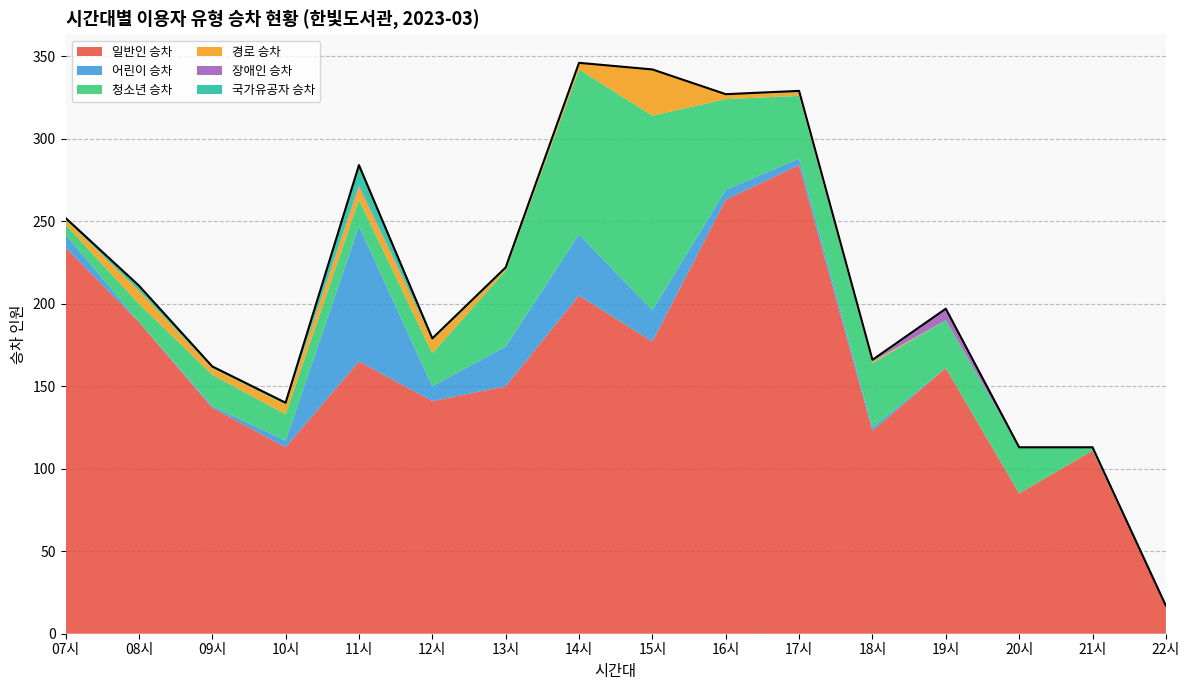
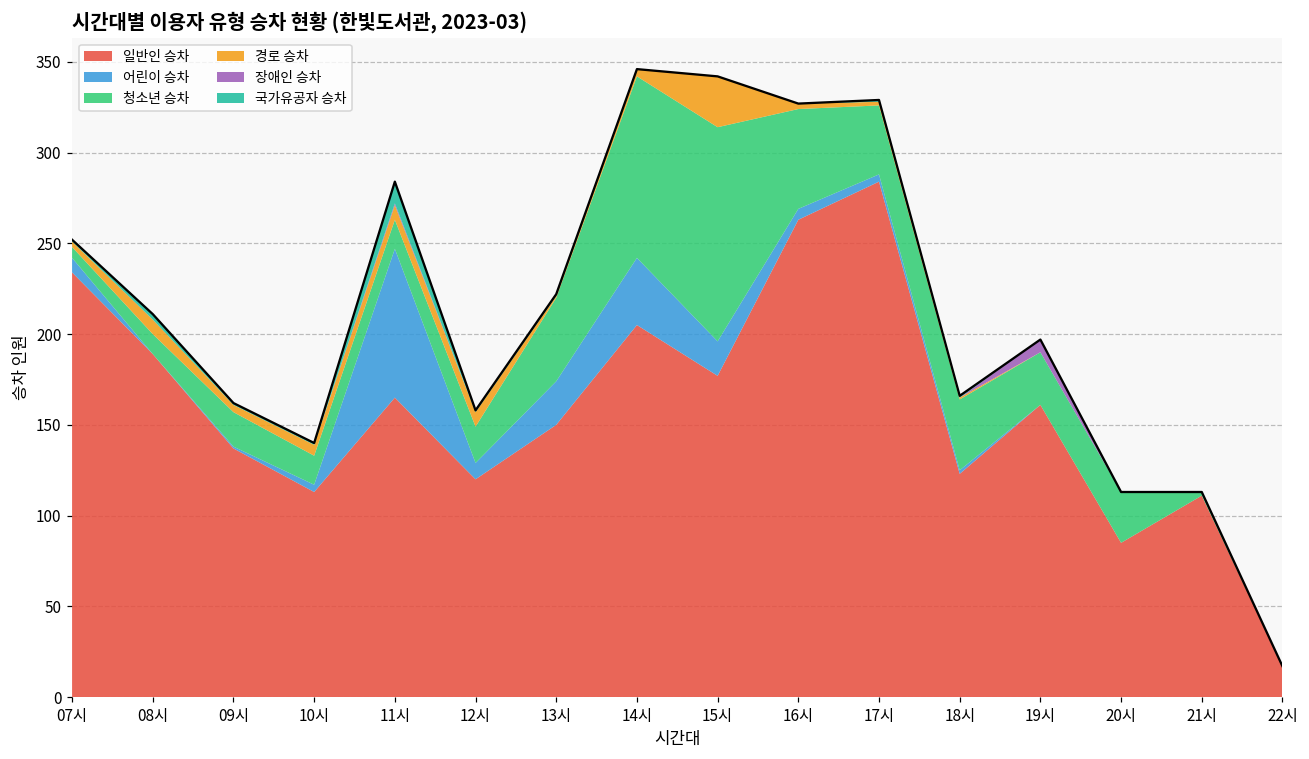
일반인 승차, 12시: 141 -> 120
